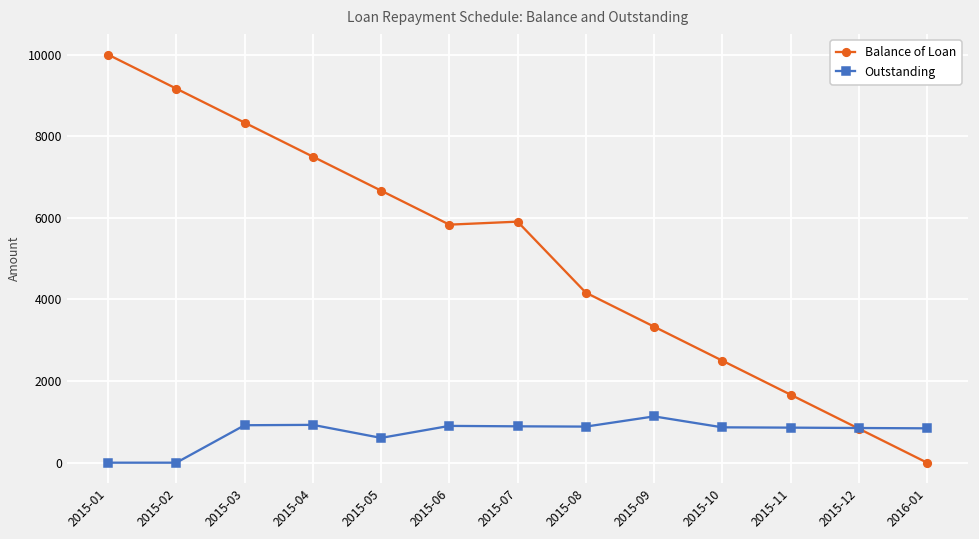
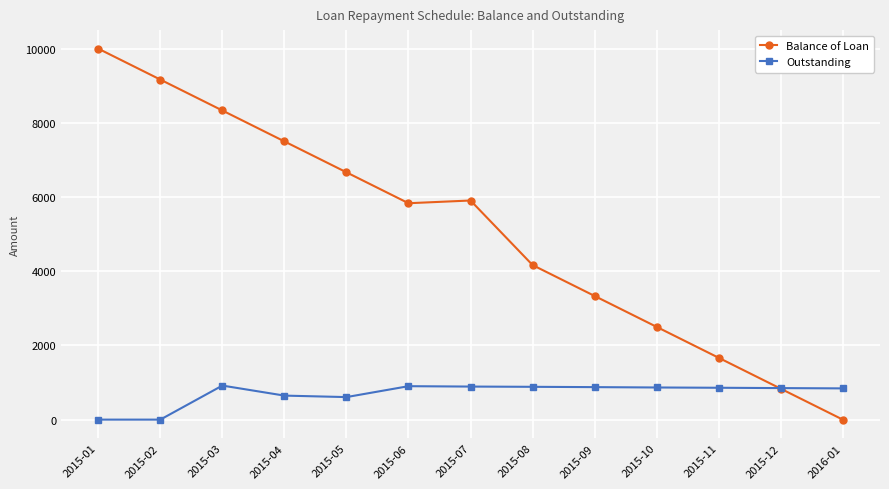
Outstanding, 2015-04: 900 -> 600
Outstanding, 2015-09: 1100 -> 900
